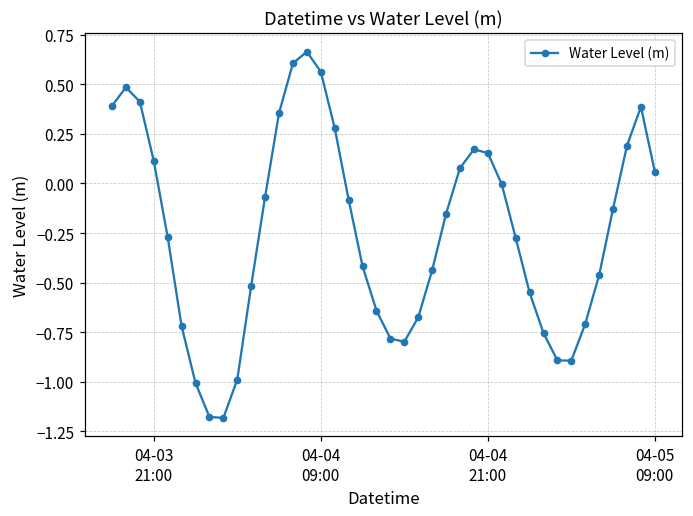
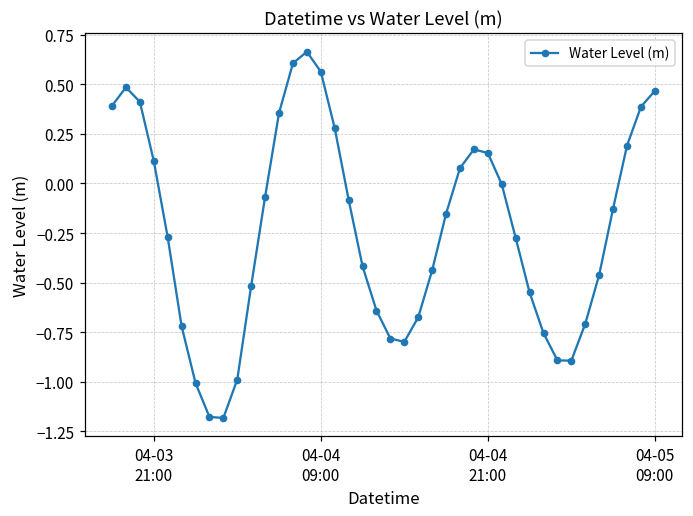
04-05 09:00: 0.06 -> 0.47
